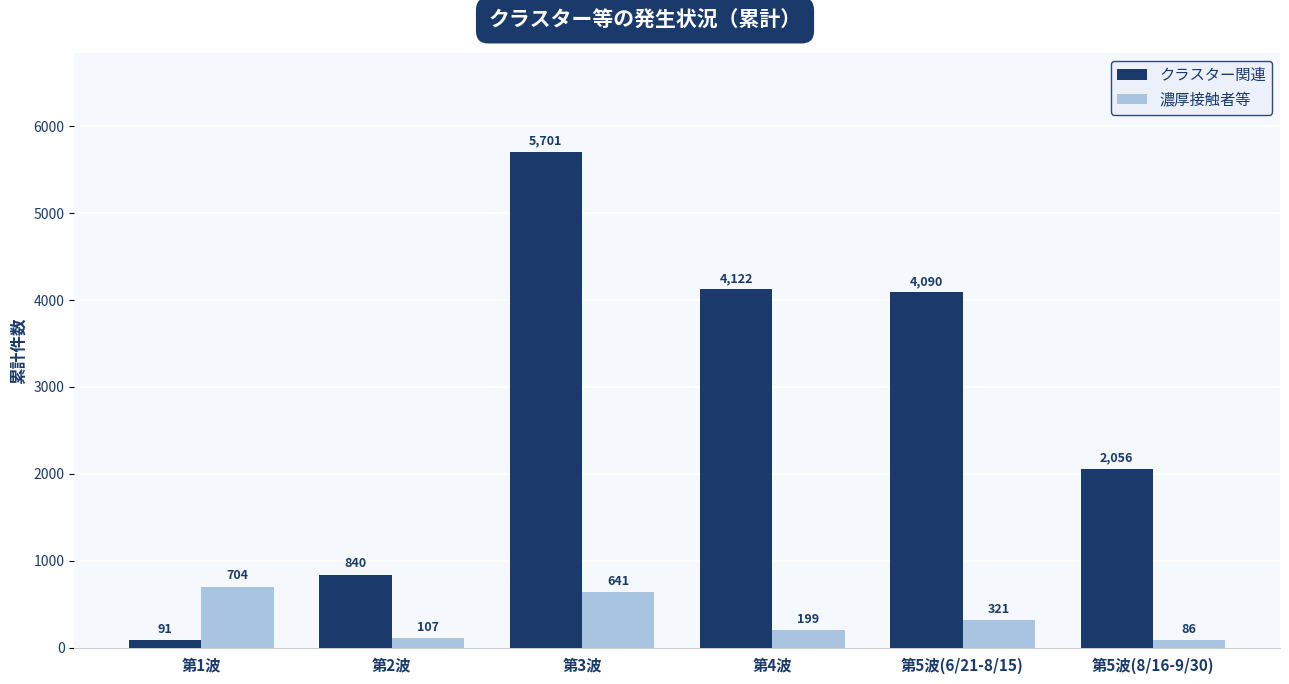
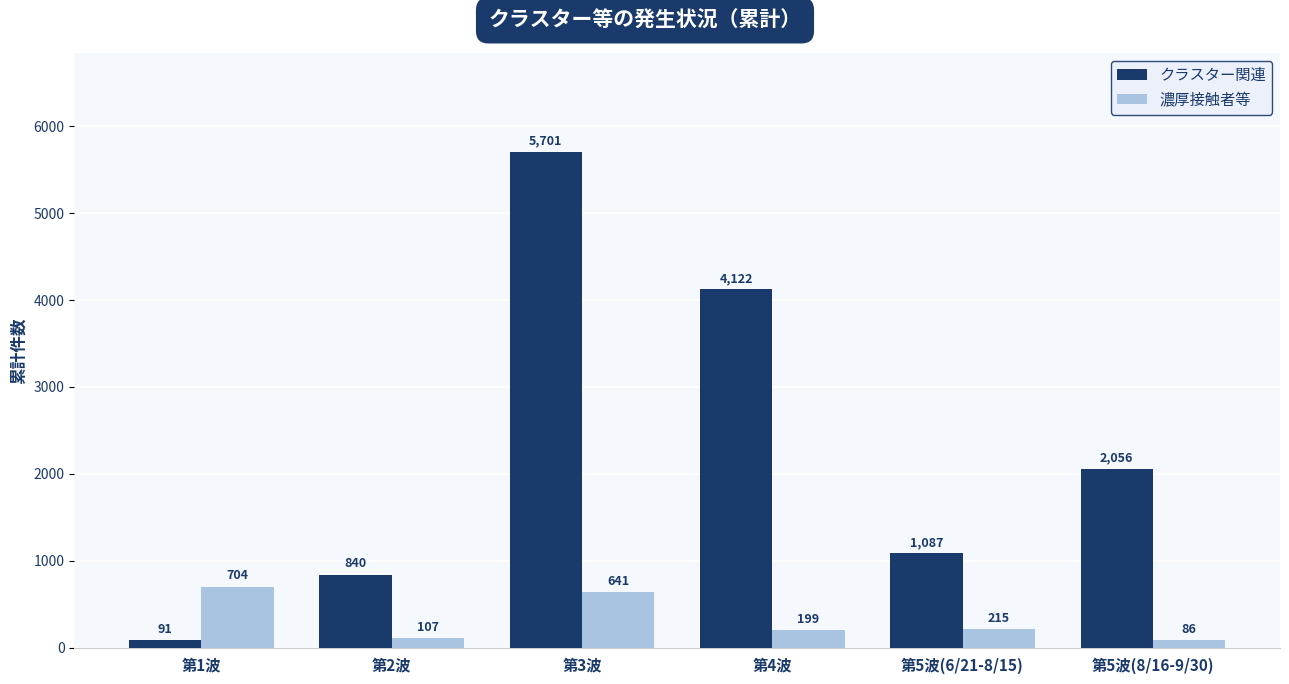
クラスター関連, 第5波(6/21-8/15): 4,090 -> 1,087
濃厚接触者等, 第5波(6/21-8/15): 321 -> 215
